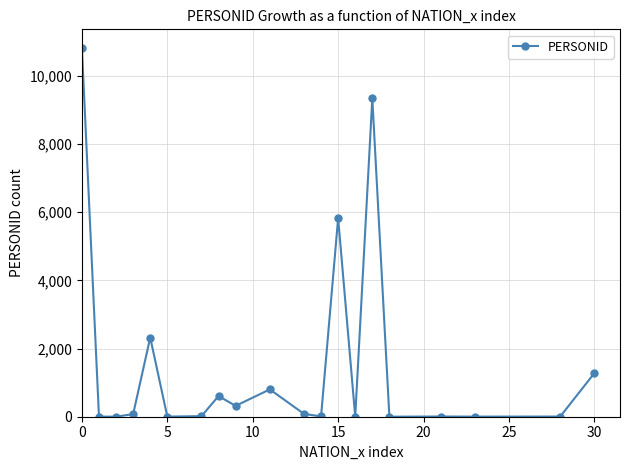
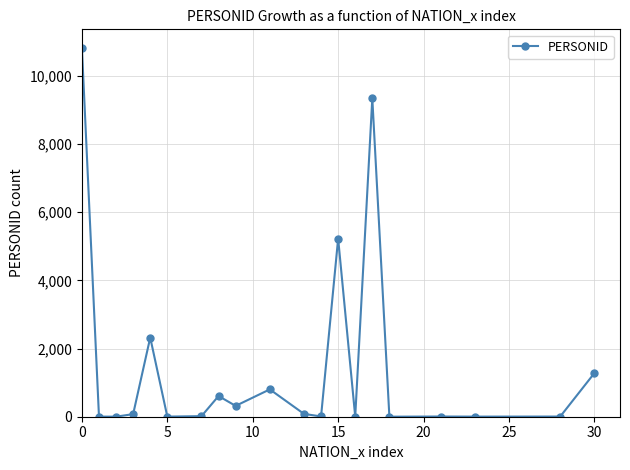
15: 5,800 -> 5,200
